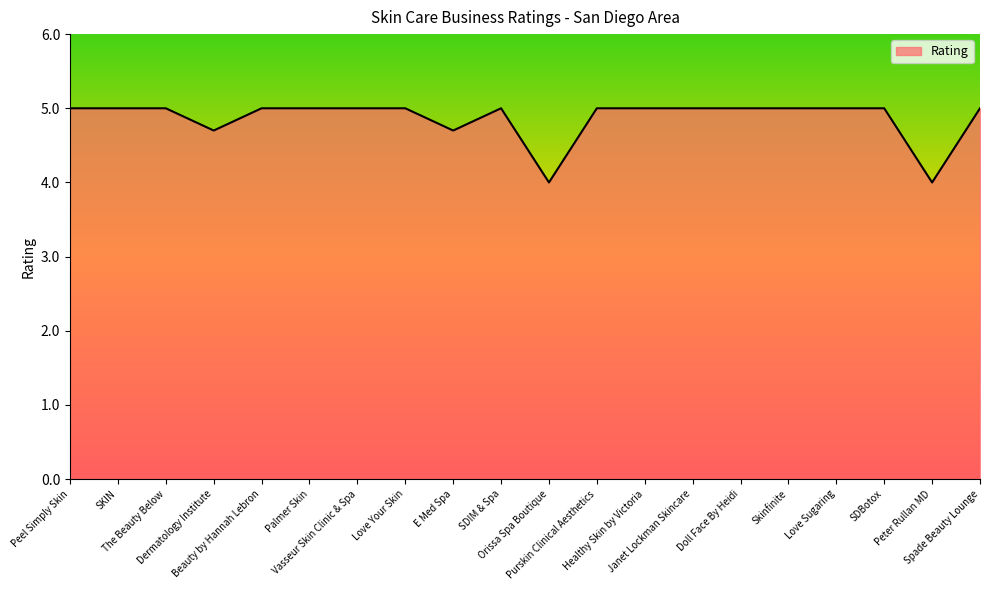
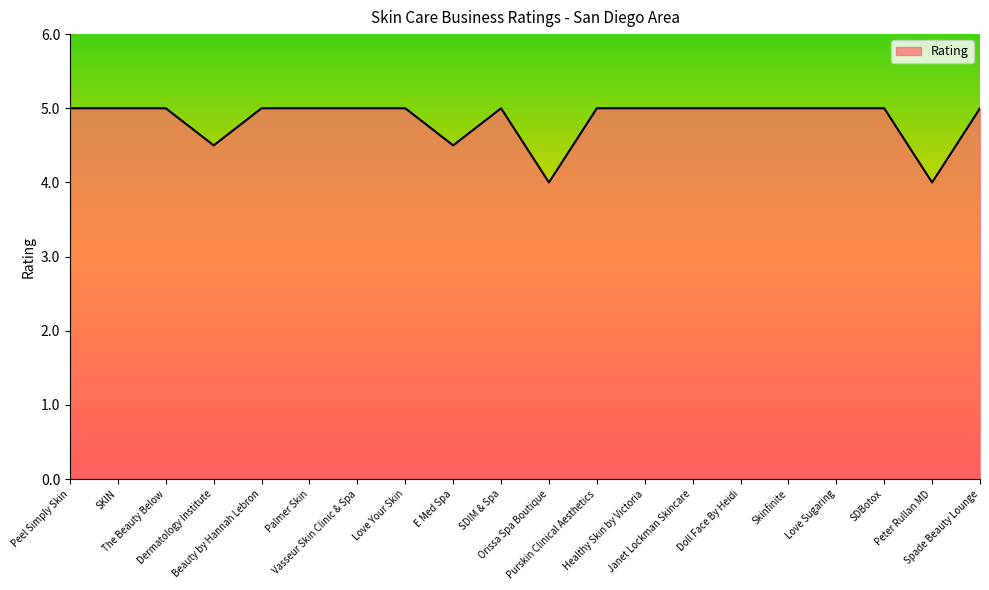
Dermatology Institute: 4.7 -> 4.5
E Med Spa: 4.7 -> 4.5
